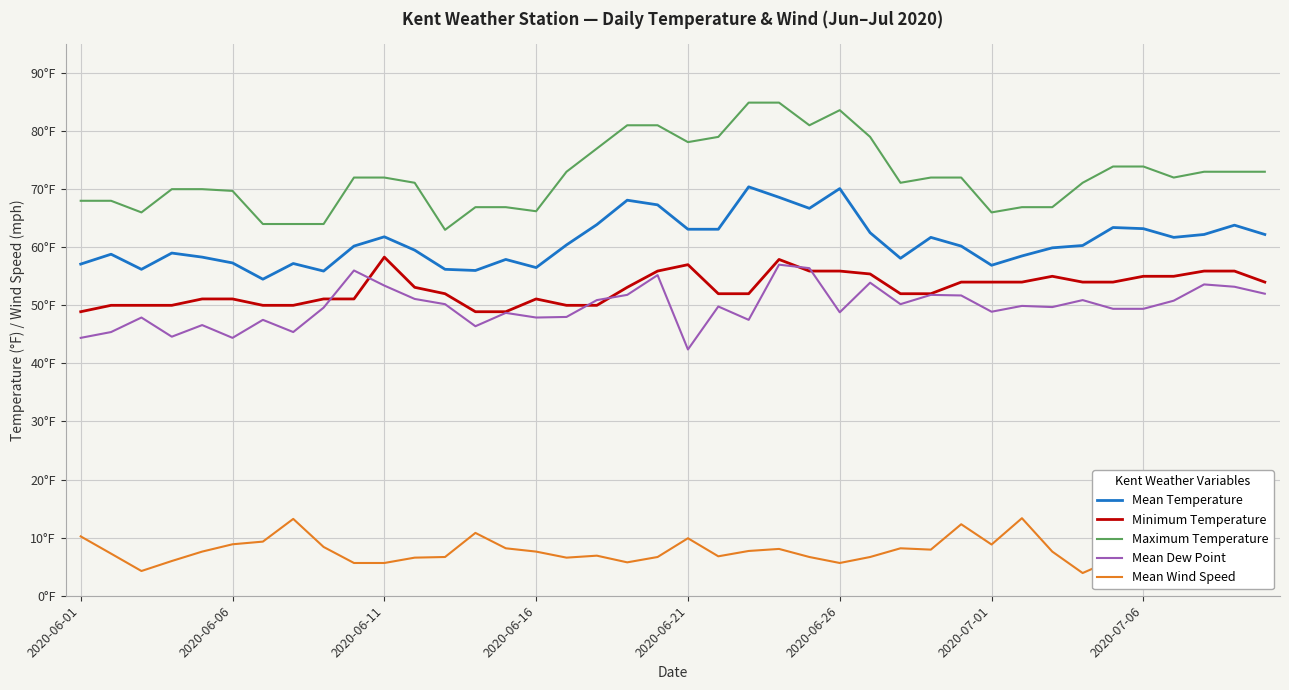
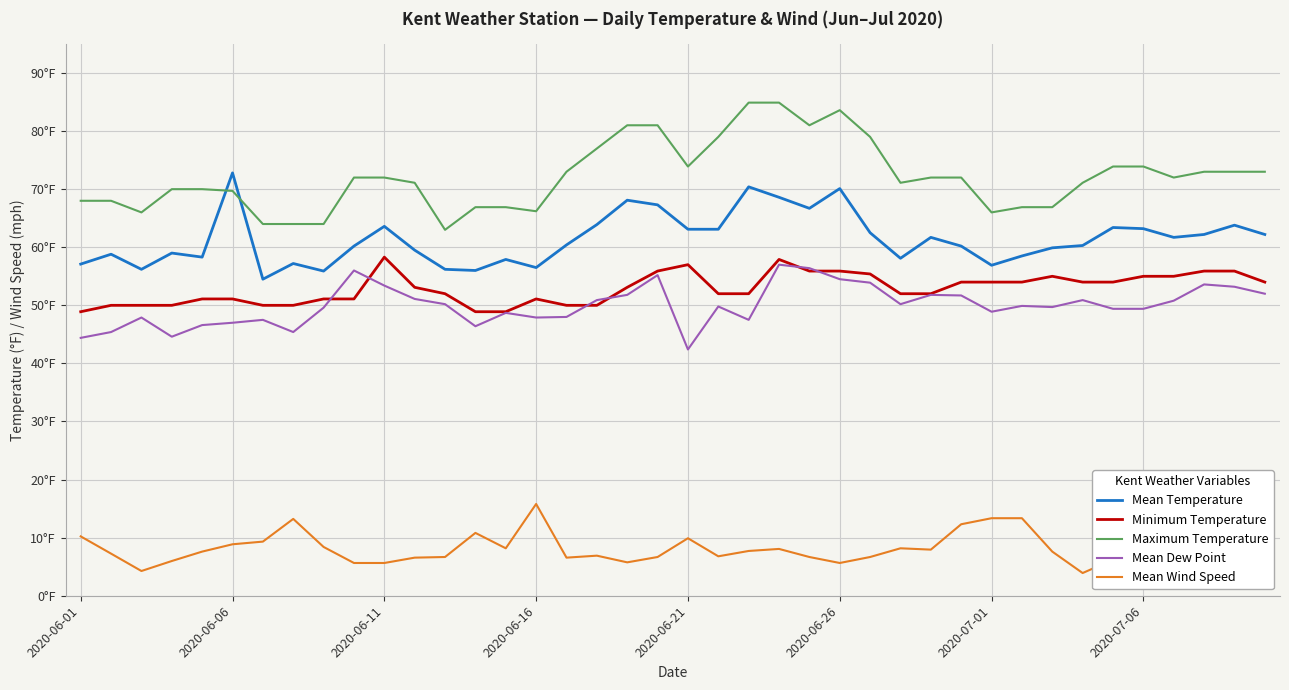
Mean Temperature, 2020-06-06: 57°F -> 73°F
Mean Dew Point, 2020-06-06: 44°F -> 47°F
Mean Temperature, 2020-06-11: 62°F -> 64°F
Mean Wind Speed, 2020-06-16: 8°F -> 16°F
Maximum Temperature, 2020-06-21: 78°F -> 74°F
Mean Dew Point, 2020-06-26: 49°F -> 55°F
Mean Wind Speed, 2020-07-01: 9°F -> 13°F
